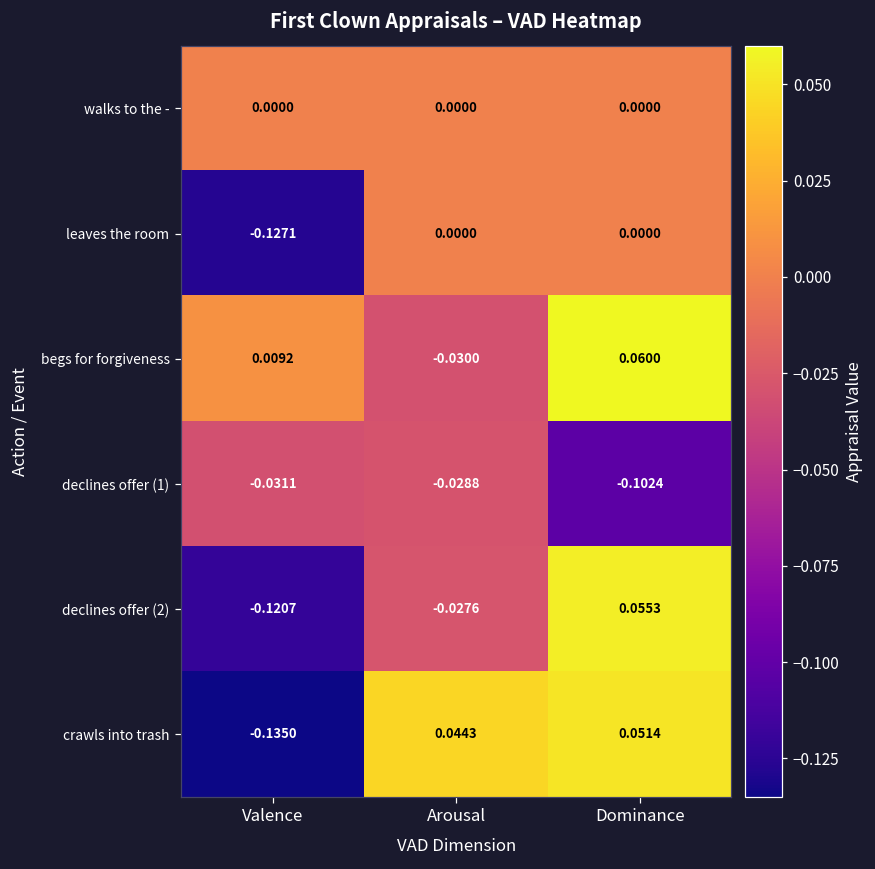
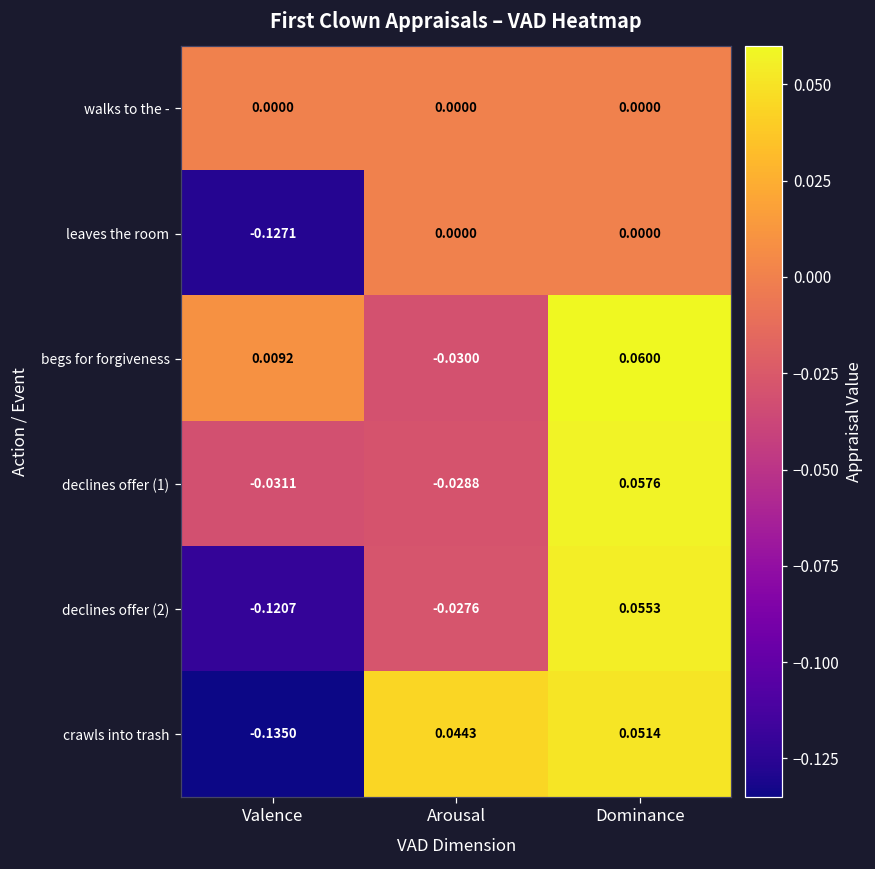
declines offer (1), Dominance: -0.1024 -> 0.0576
